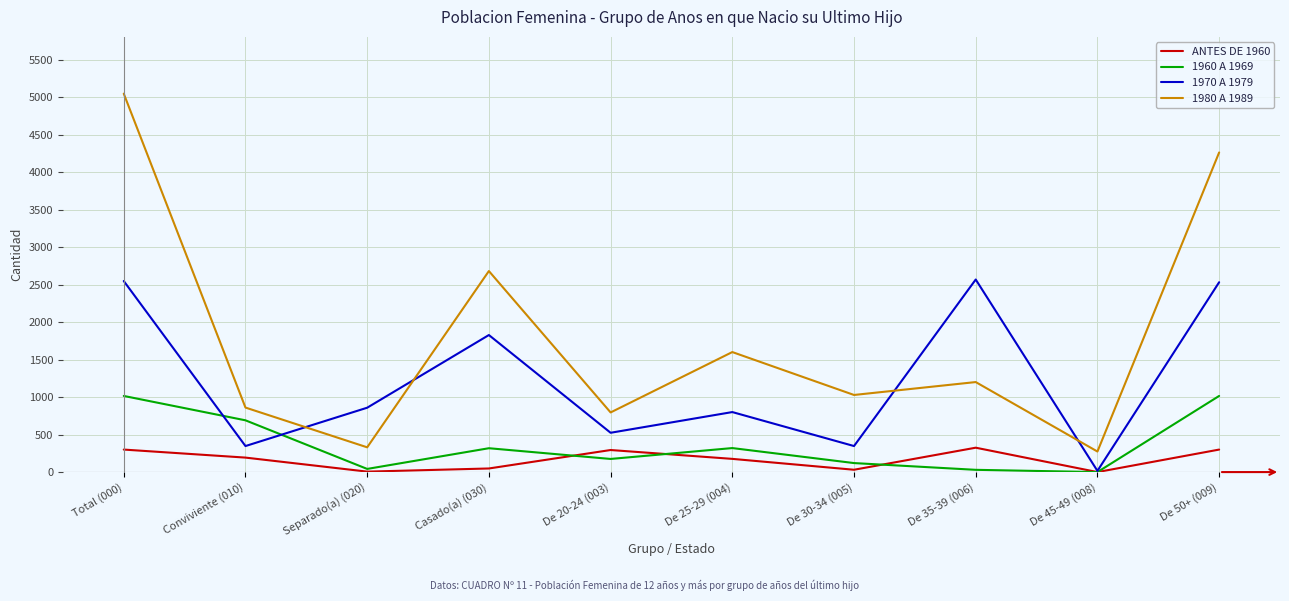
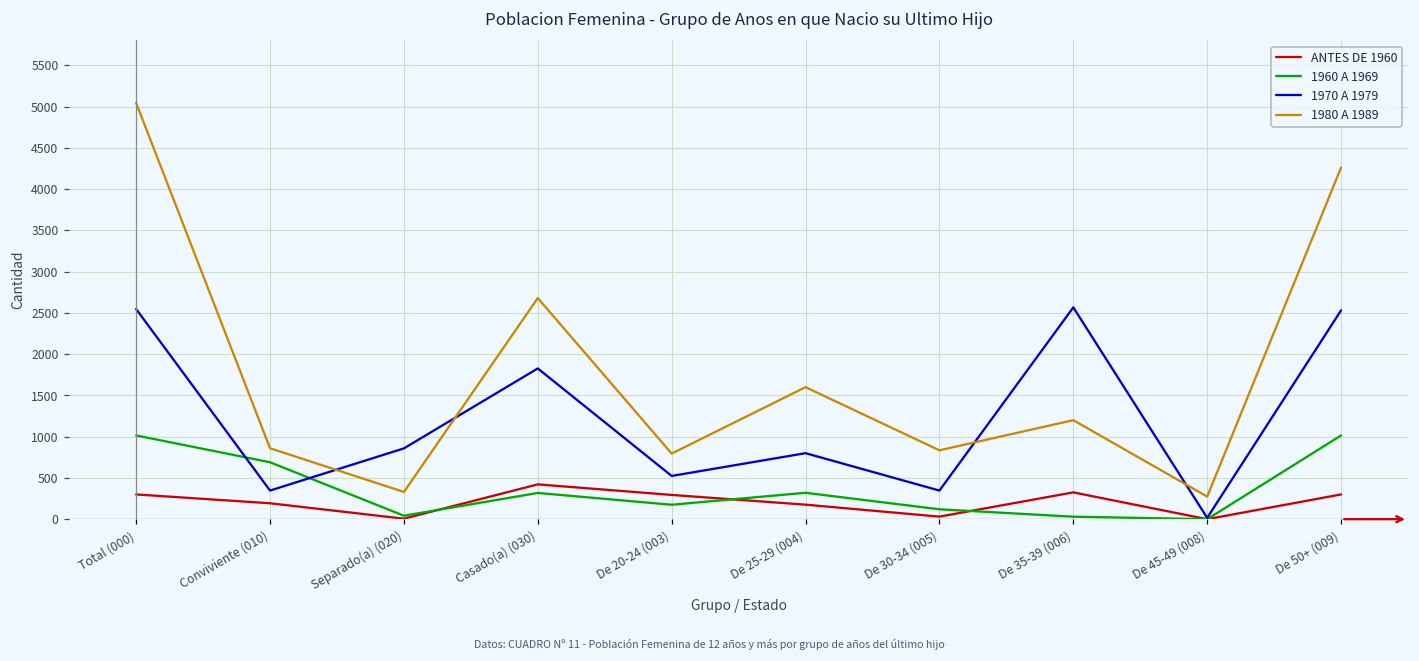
ANTES DE 1960, Casado(a) (030): 0 -> 400
1980 A 1989, De 30-34 (005): 1000 -> 800
